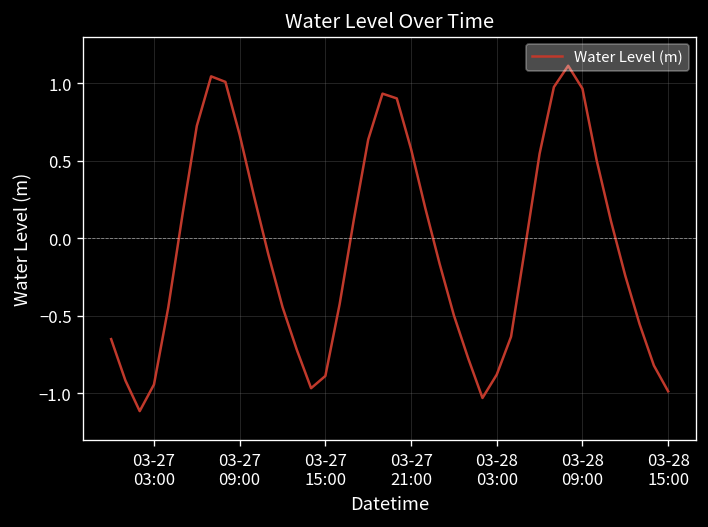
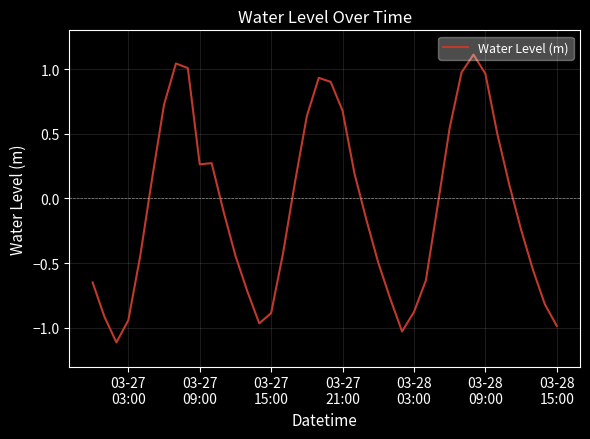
03-27 09:00: 0.67 -> 0.26
03-27 21:00: 0.58 -> 0.68
